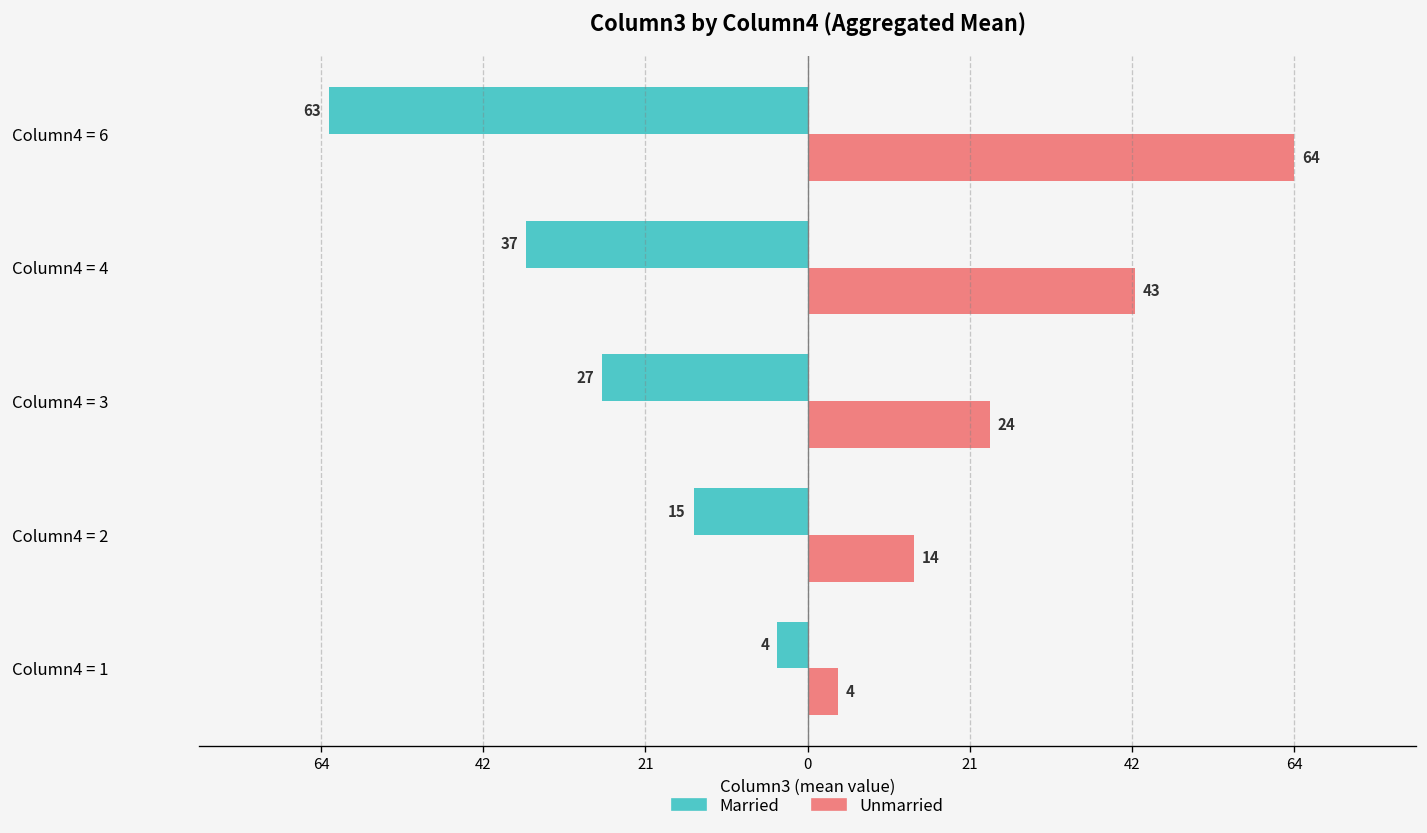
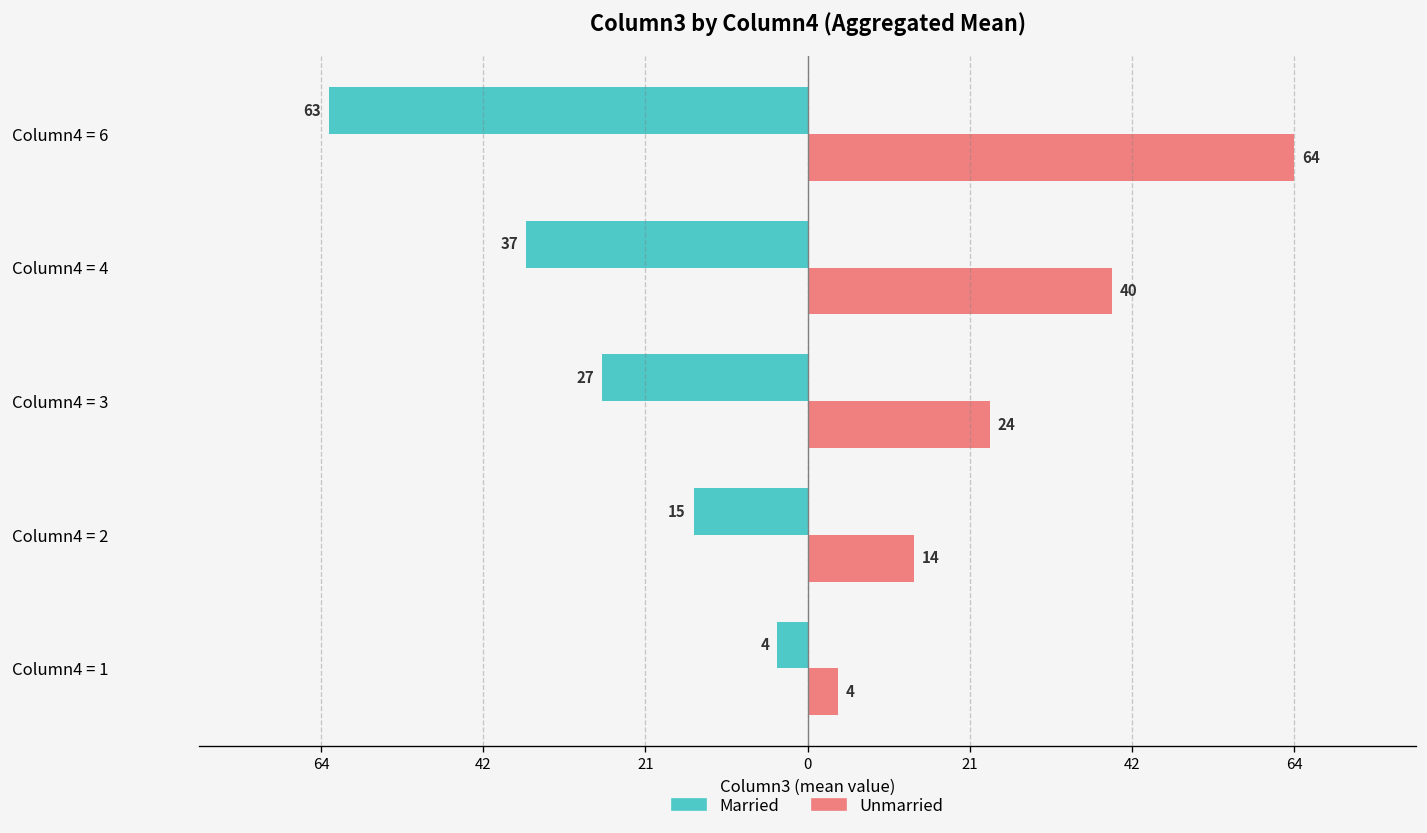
Unmarried, Column4 = 4: 43 -> 40
